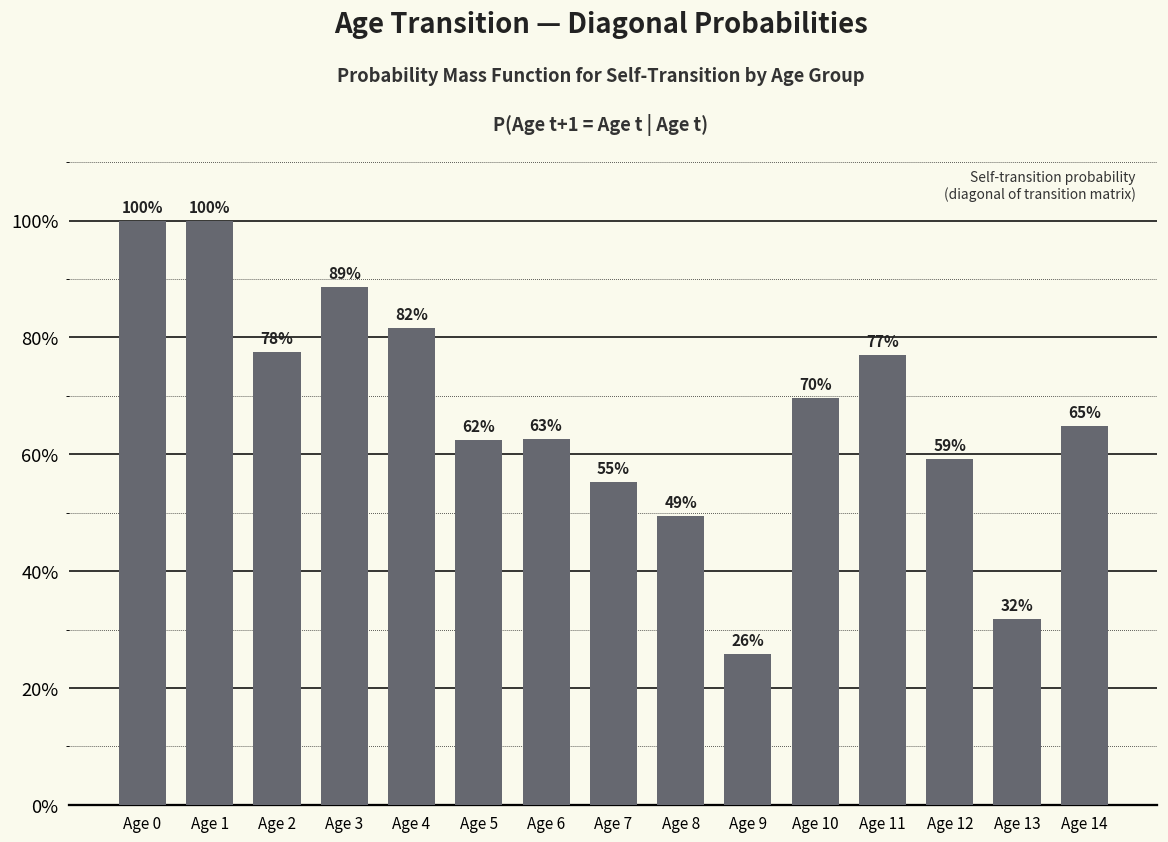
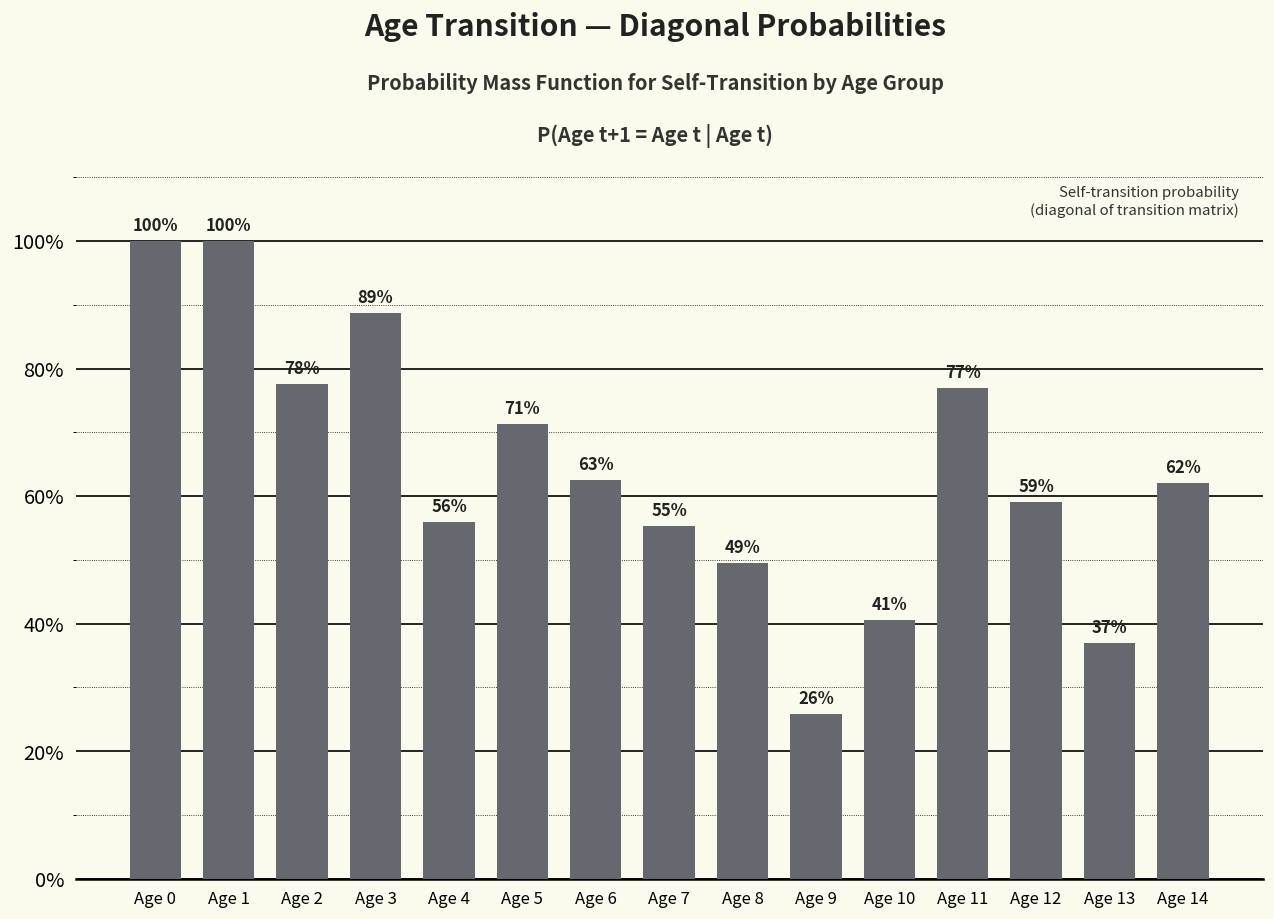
Age 4: 82% -> 56%
Age 5: 62% -> 71%
Age 10: 70% -> 41%
Age 13: 32% -> 37%
Age 14: 65% -> 62%
